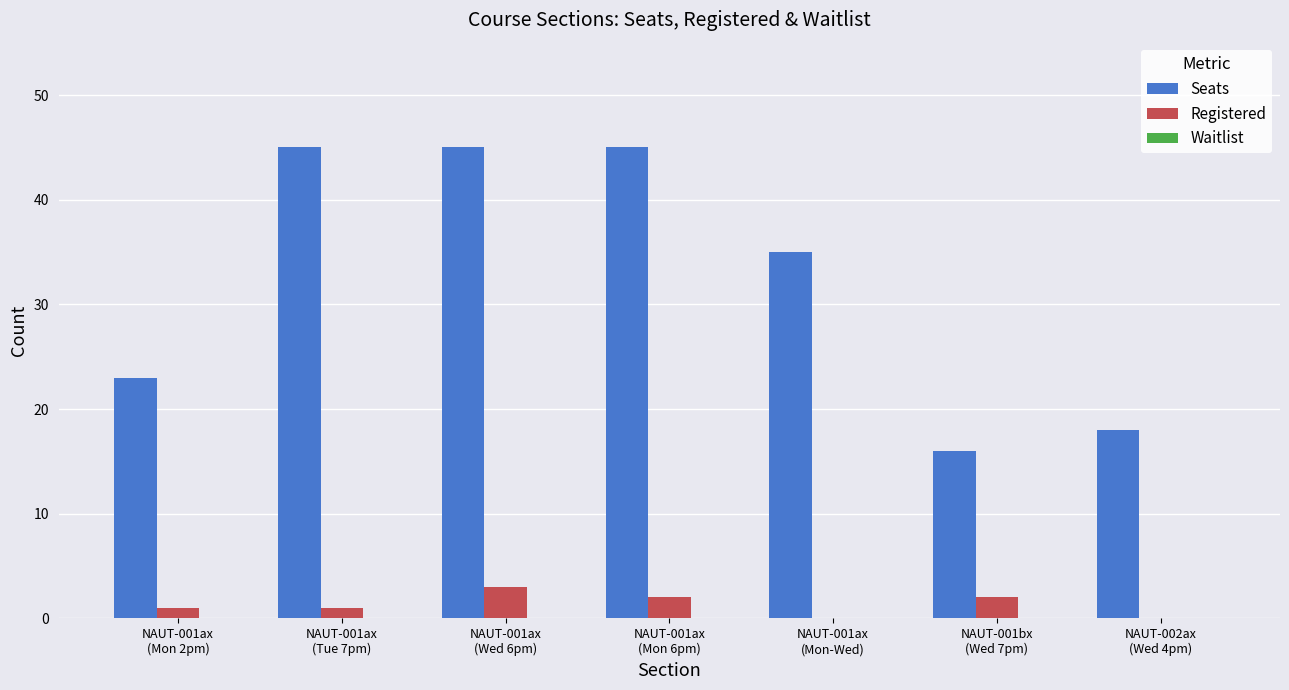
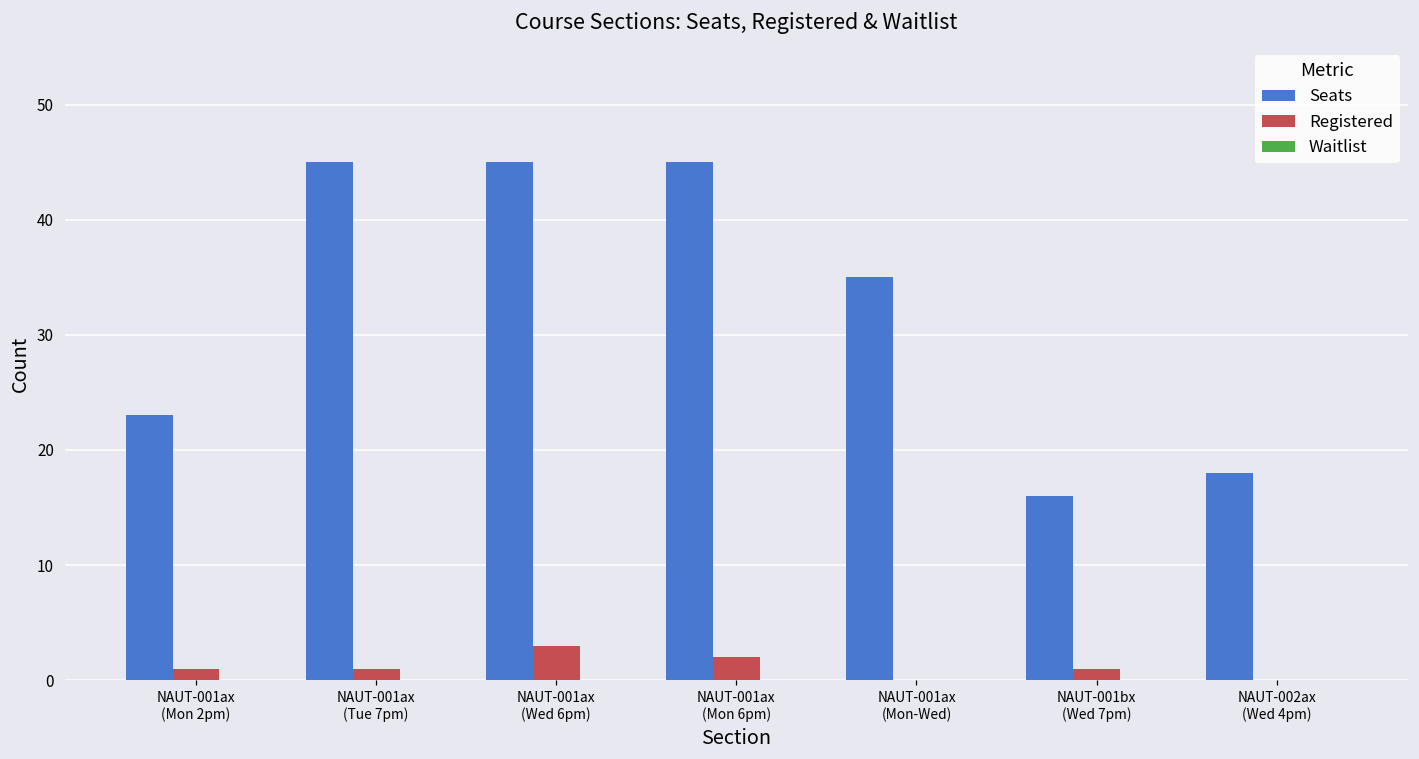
Registered, NAUT-001bx (Wed 7pm): 2 -> 1
